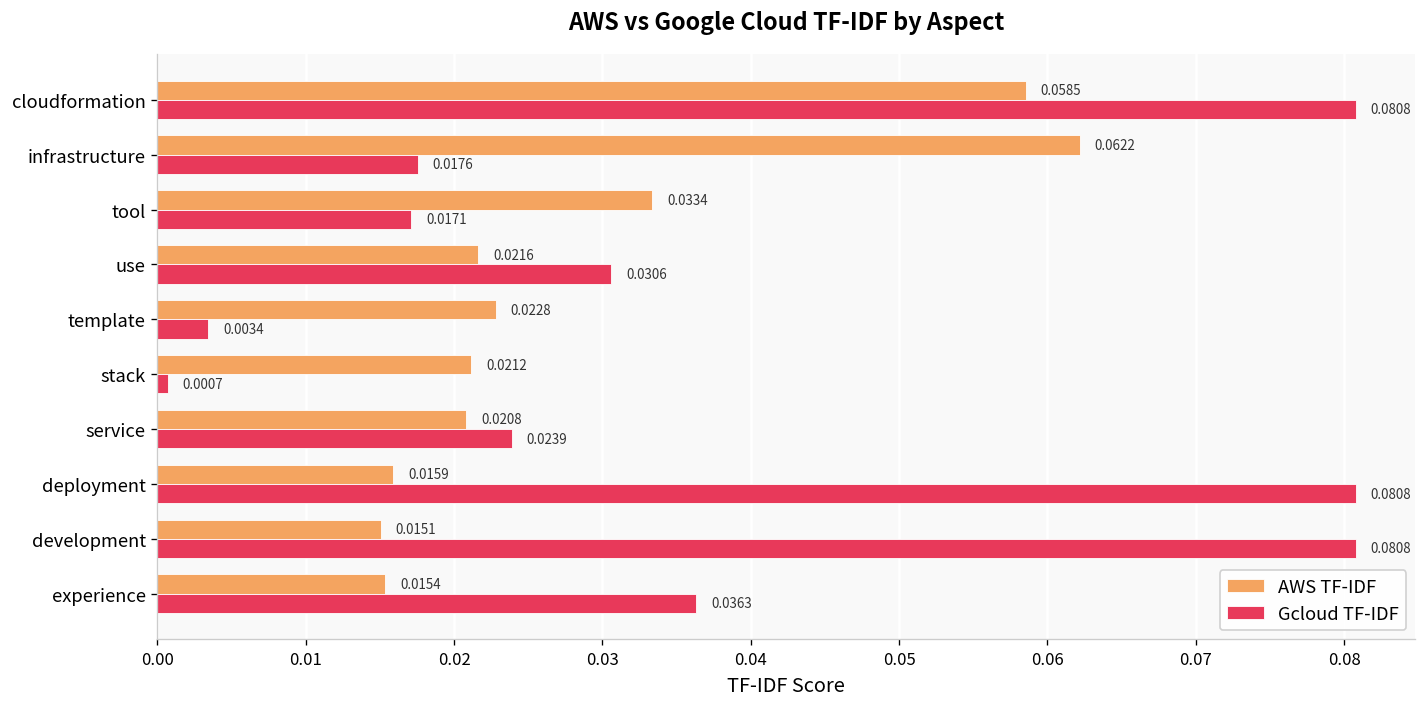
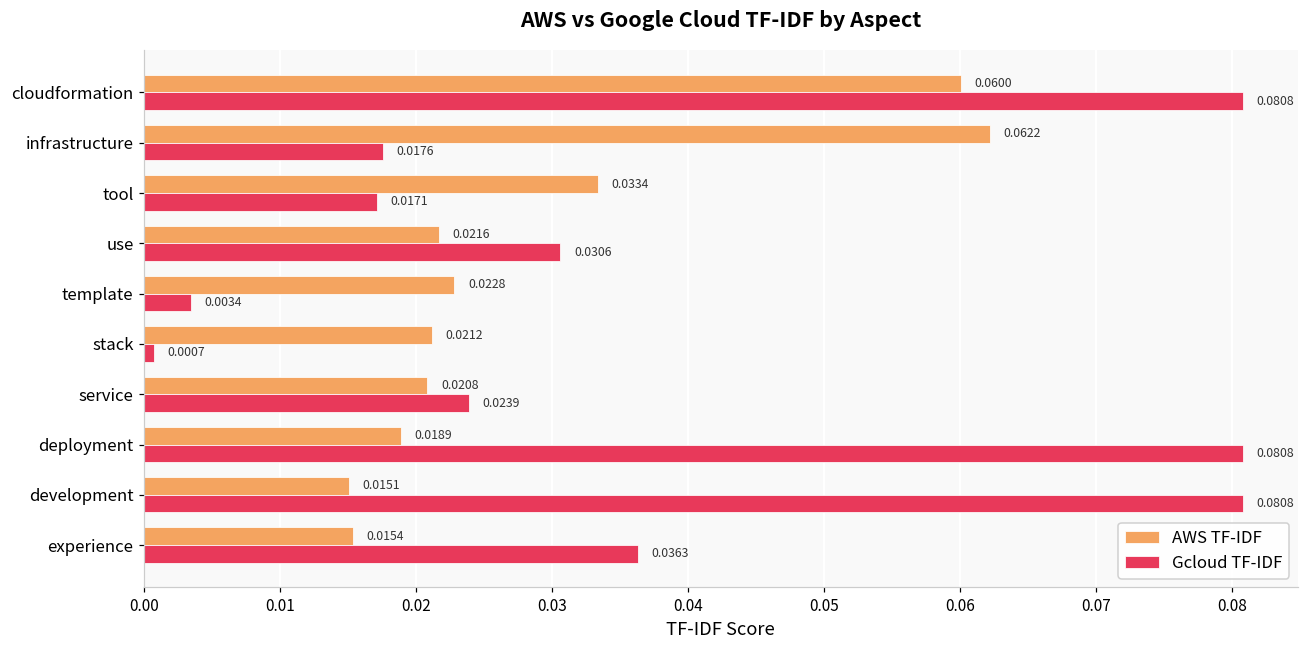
AWS TF-IDF, cloudformation: 0.0585 -> 0.0600
AWS TF-IDF, deployment: 0.0159 -> 0.0189
